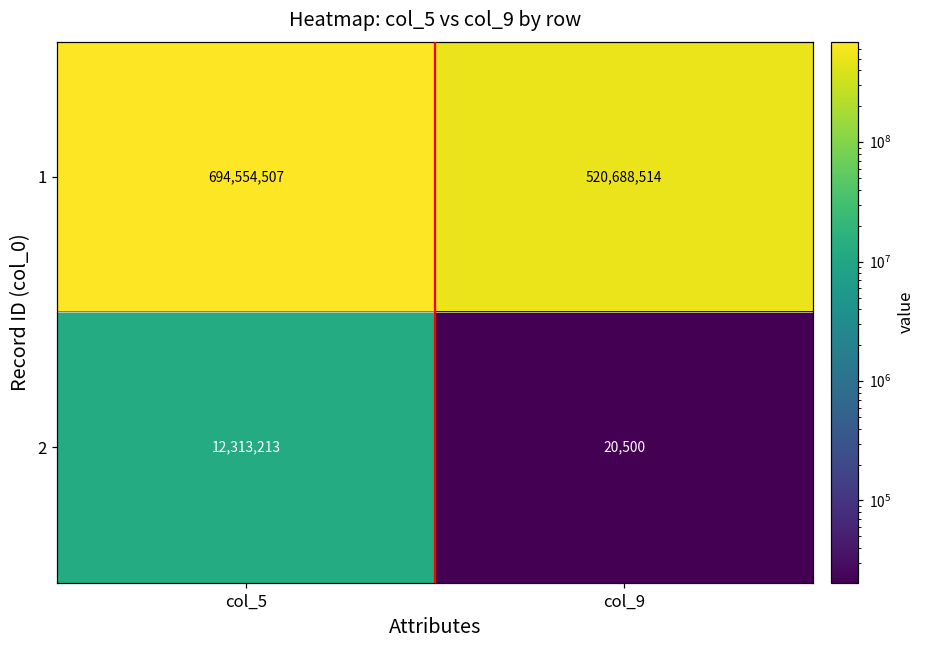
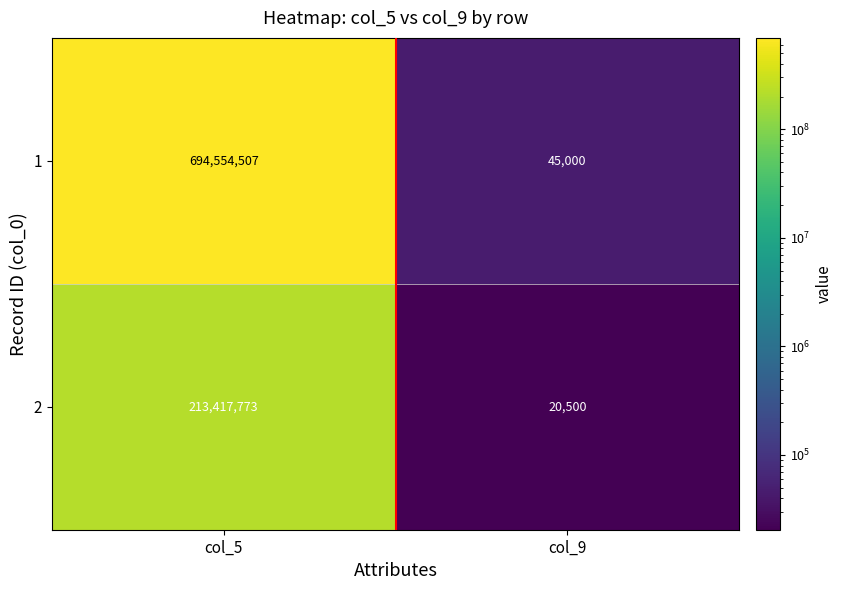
1, col_9: 520,688,514 -> 45,000
2, col_5: 12,313,213 -> 213,417,773
